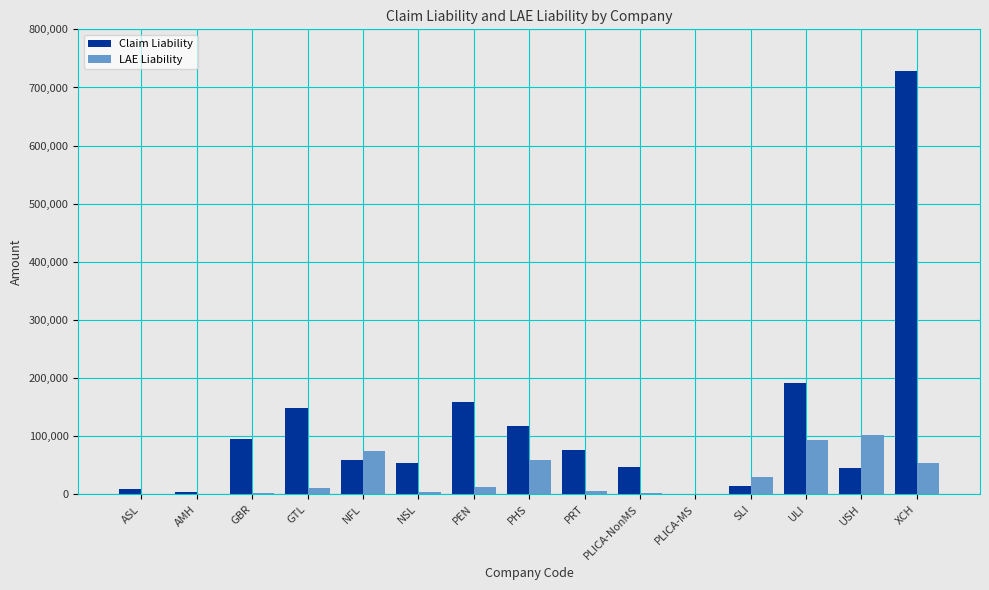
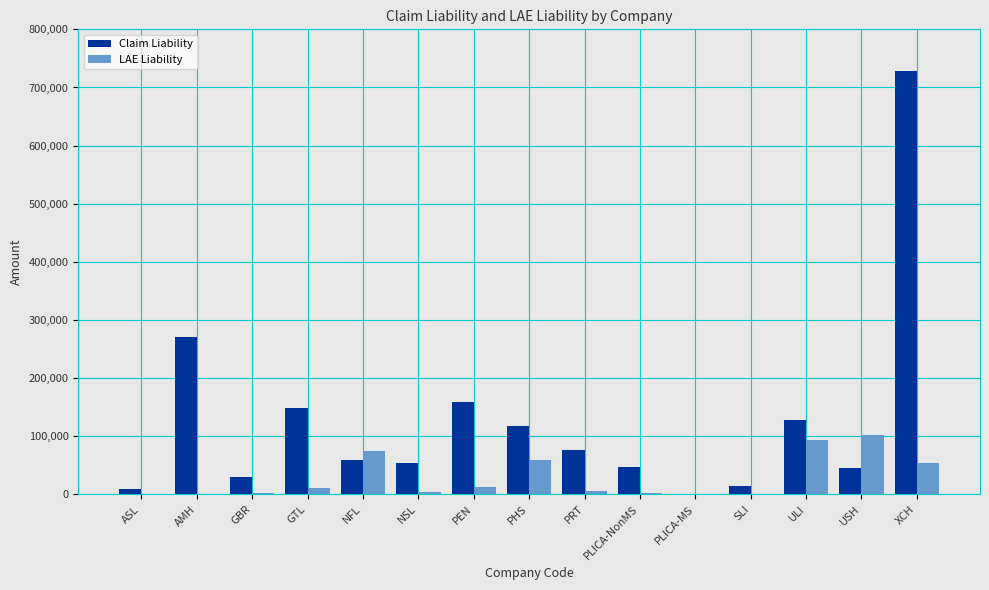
Claim Liability, AMH: 0 -> 270,000
Claim Liability, GBR: 100,000 -> 30,000
LAE Liability, SLI: 30,000 -> 0
Claim Liability, ULI: 190,000 -> 130,000
